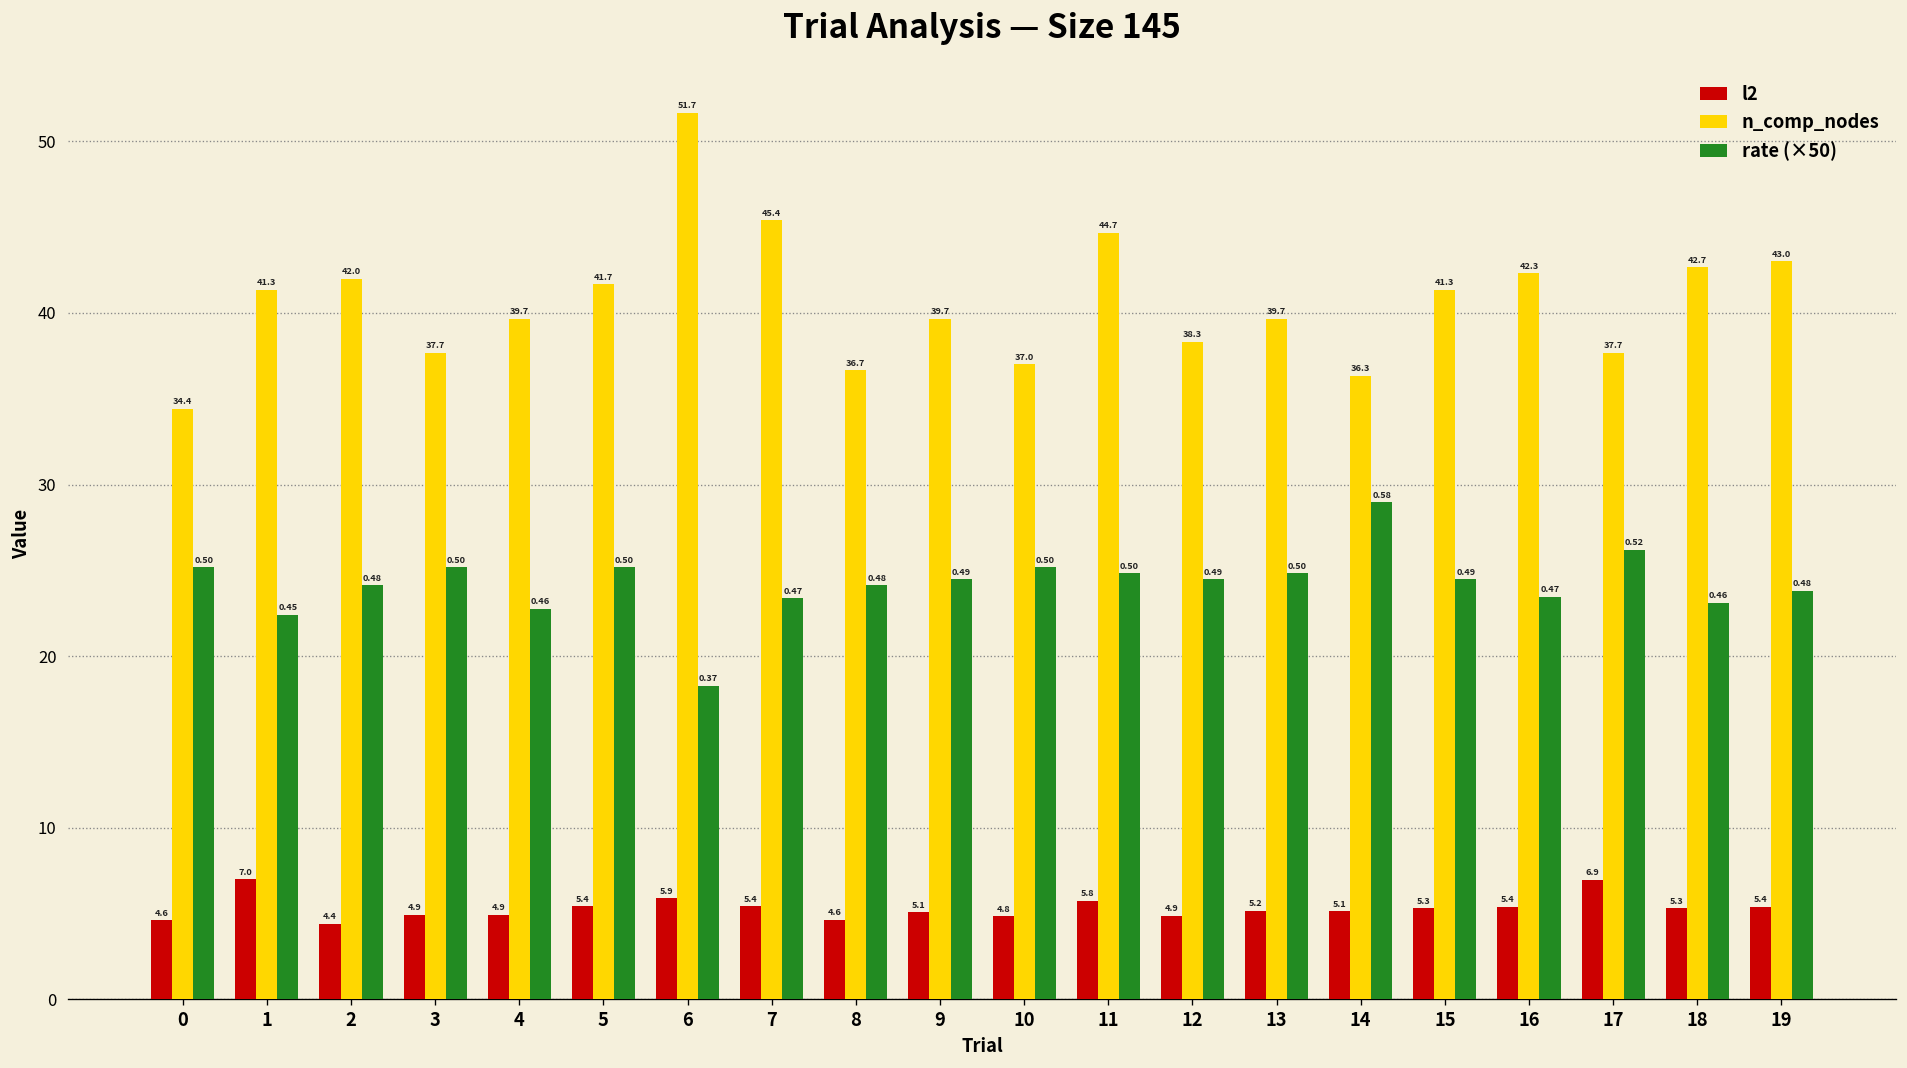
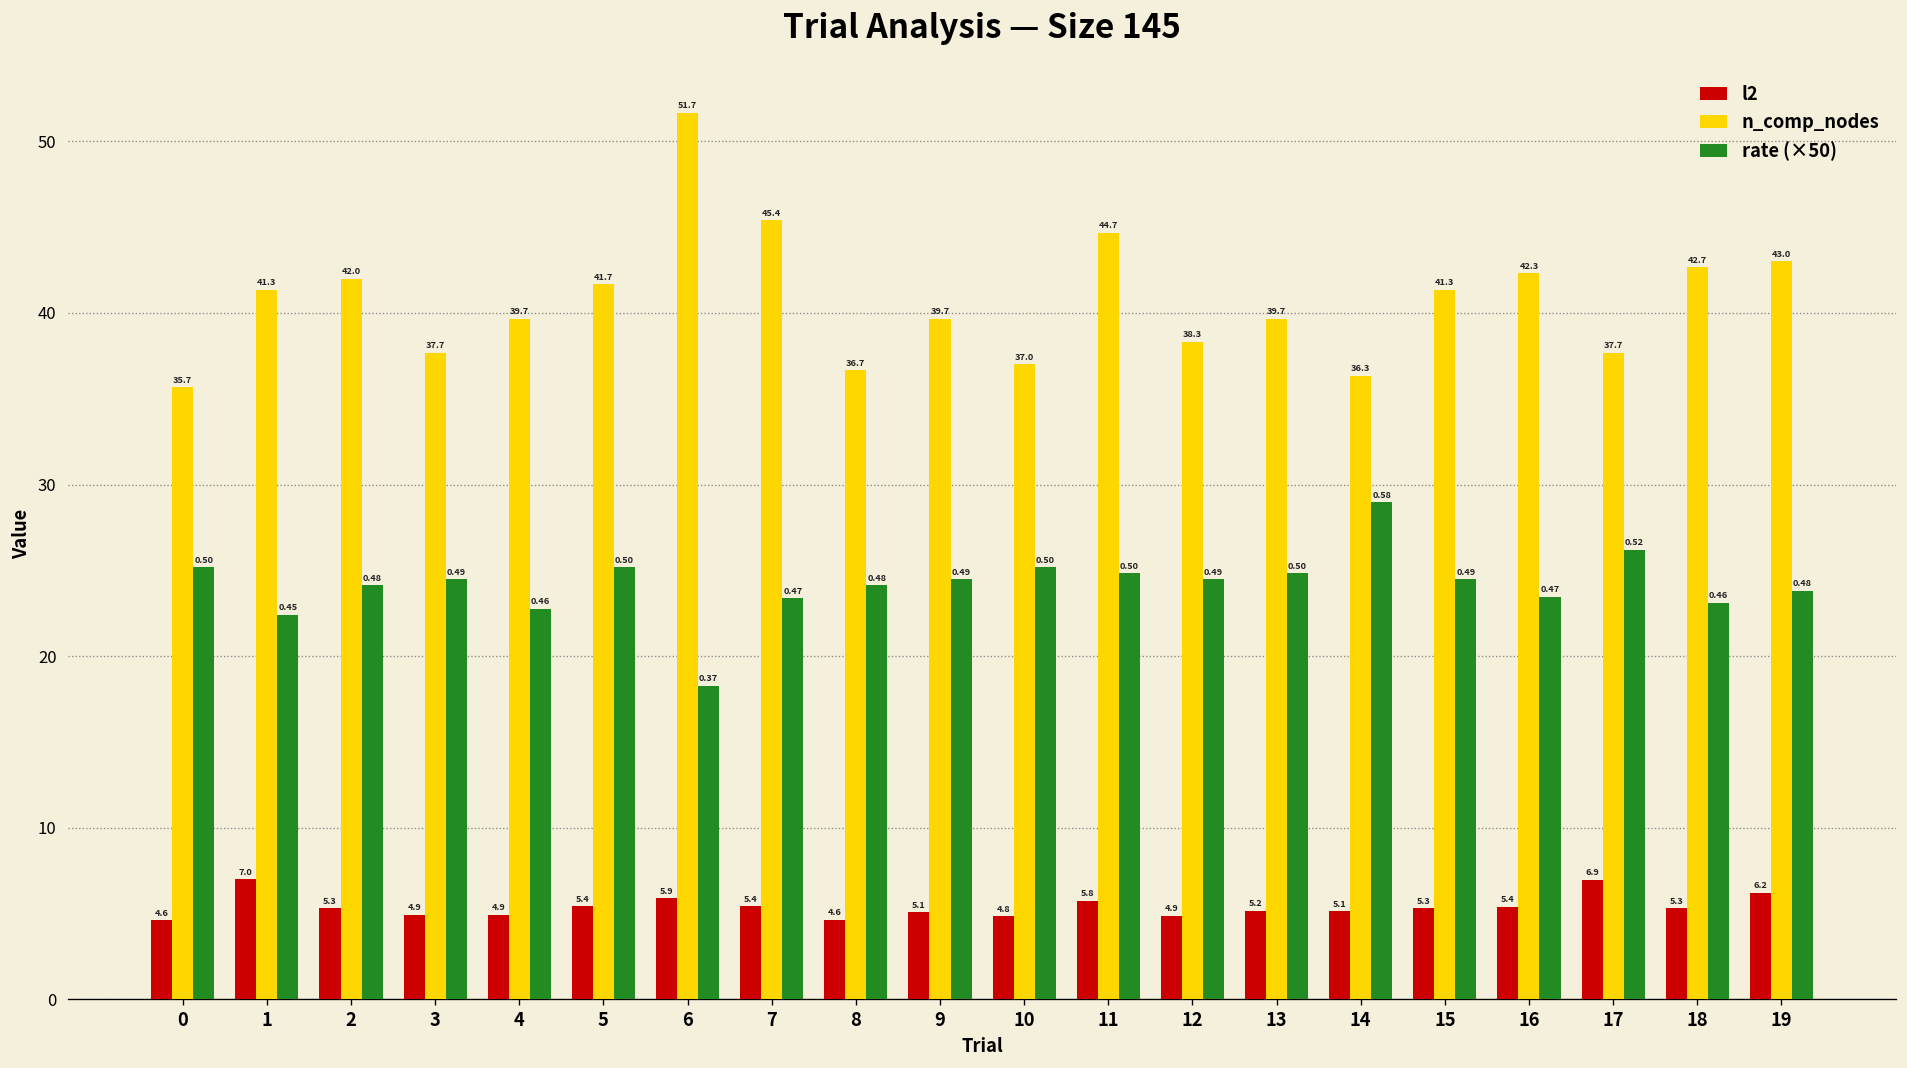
n_comp_nodes, 0: 34.4 -> 35.7
l2, 2: 4.4 -> 5.3
rate (×50), 3: 0.50 -> 0.49
l2, 19: 5.4 -> 6.2
